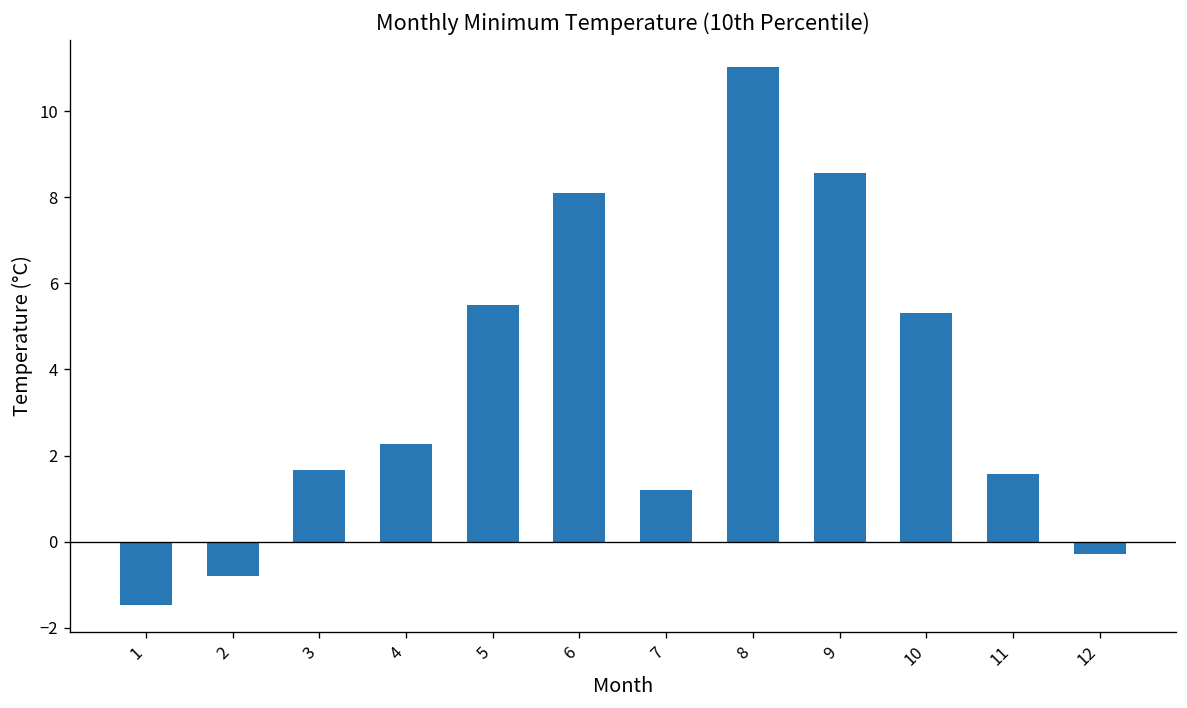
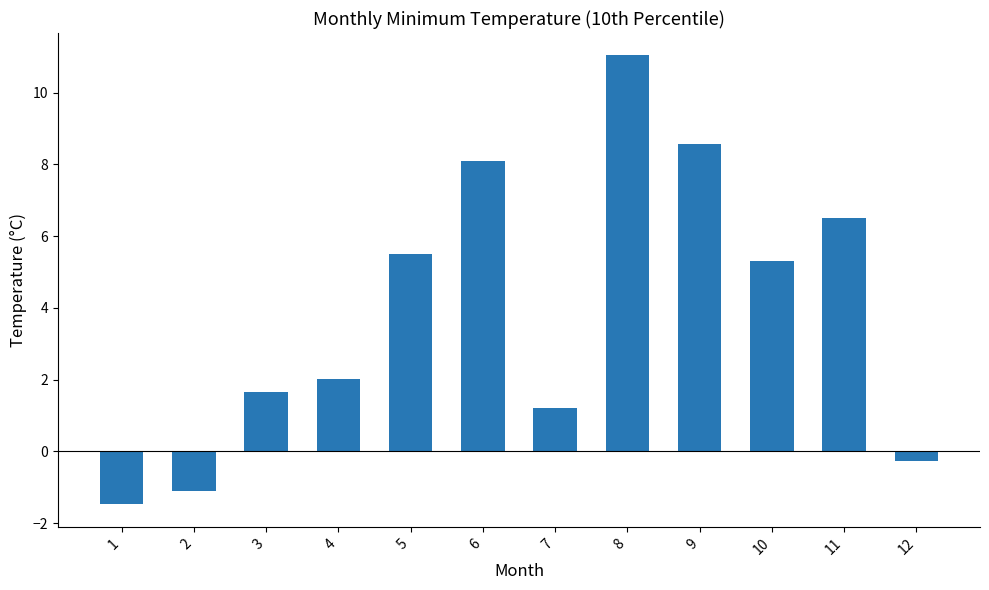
2: -0.8 -> -1.1
4: 2.3 -> 2.0
11: 1.6 -> 6.5
